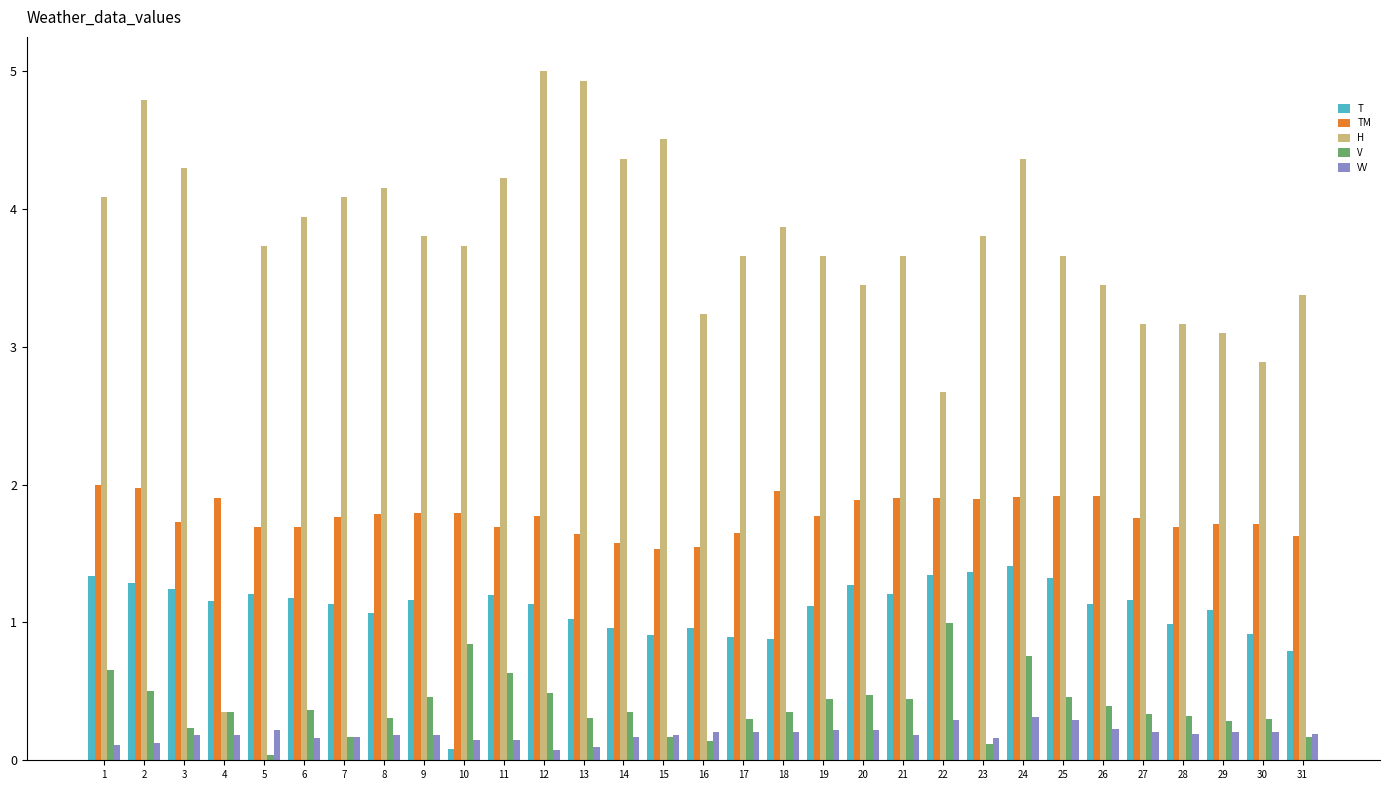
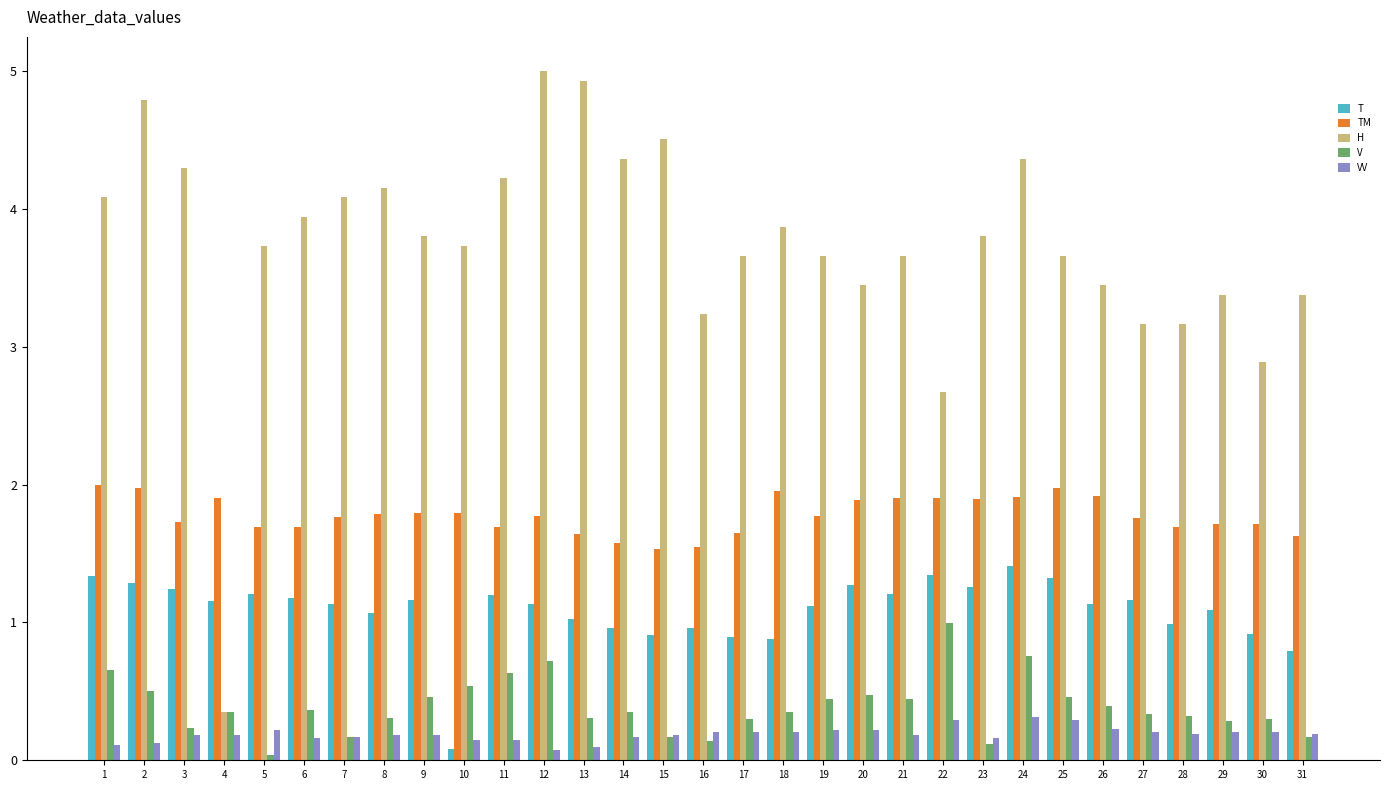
V, 10: 0.85 -> 0.54
V, 12: 0.49 -> 0.72
T, 23: 1.37 -> 1.26
TM, 25: 1.92 -> 1.98
H, 29: 3.10 -> 3.38
